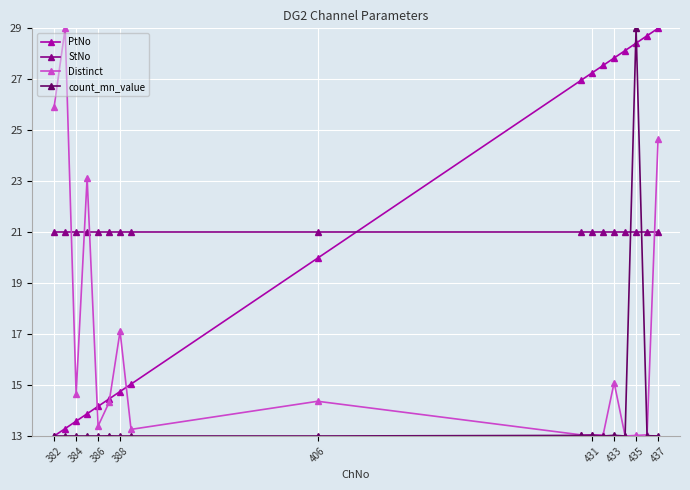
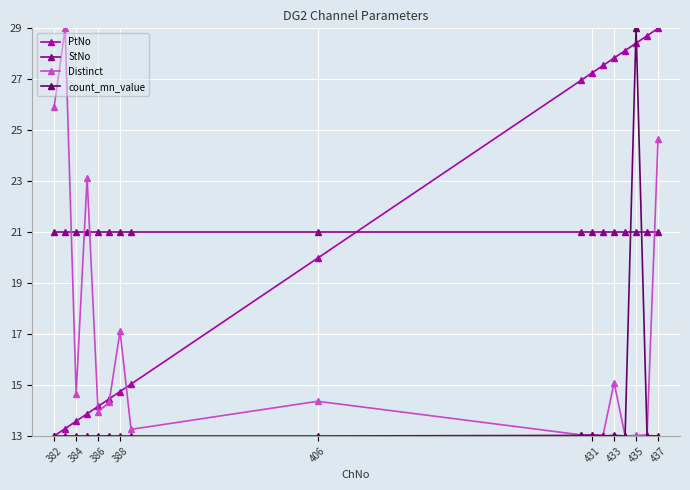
Distinct, 386: 13.4 -> 14.0
